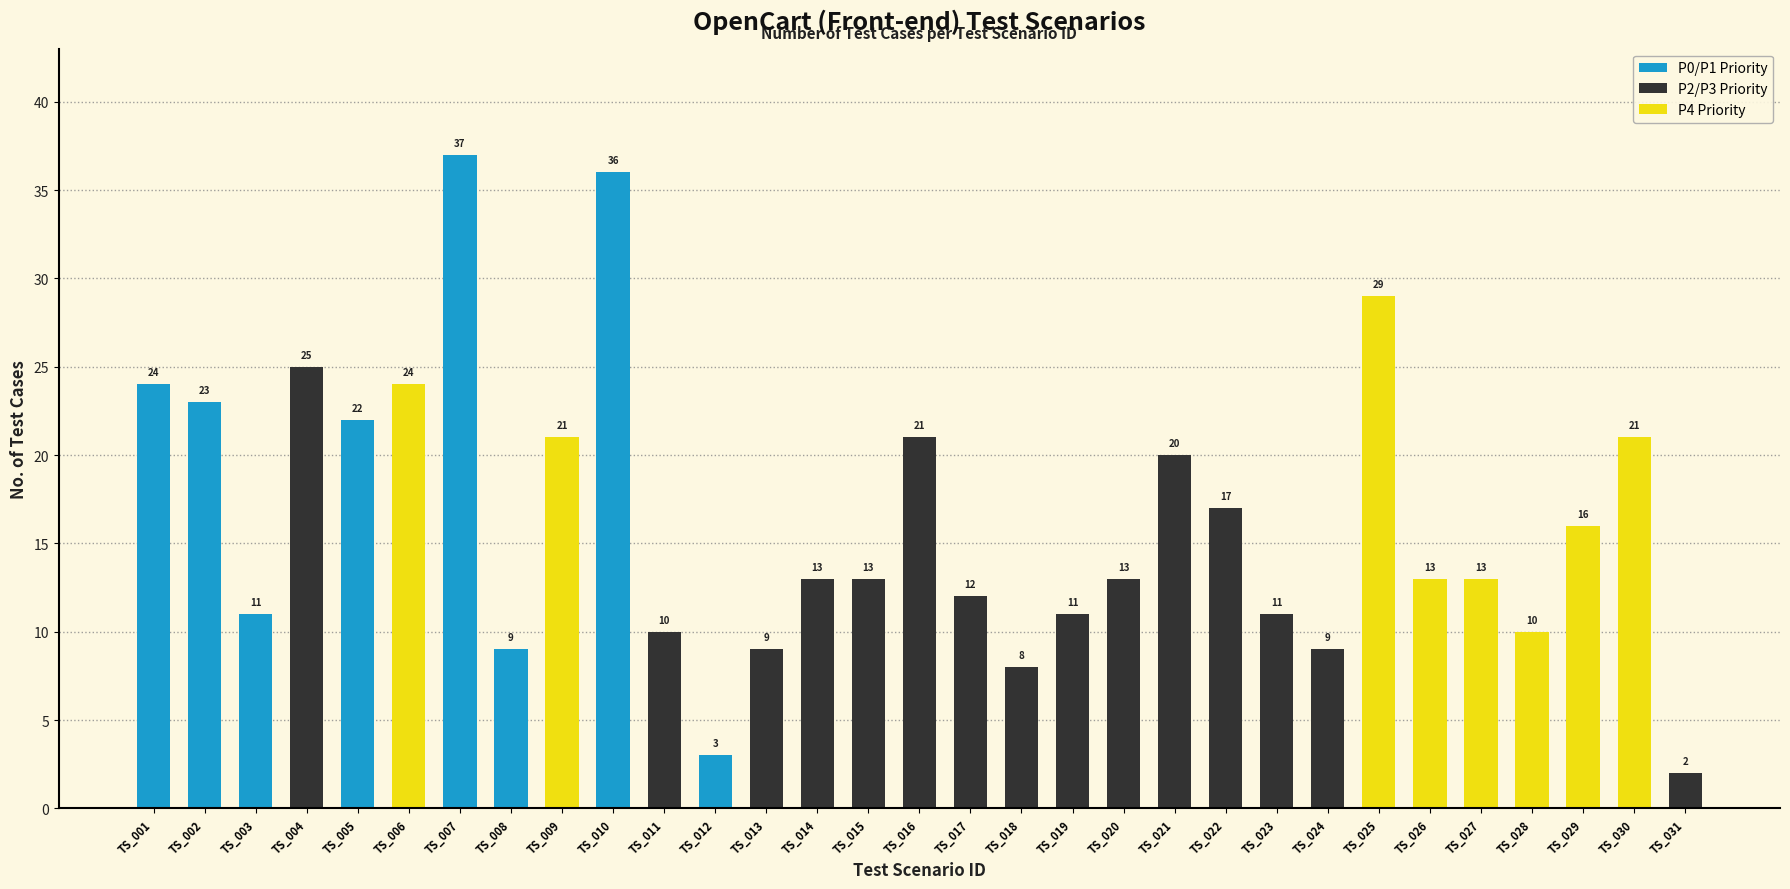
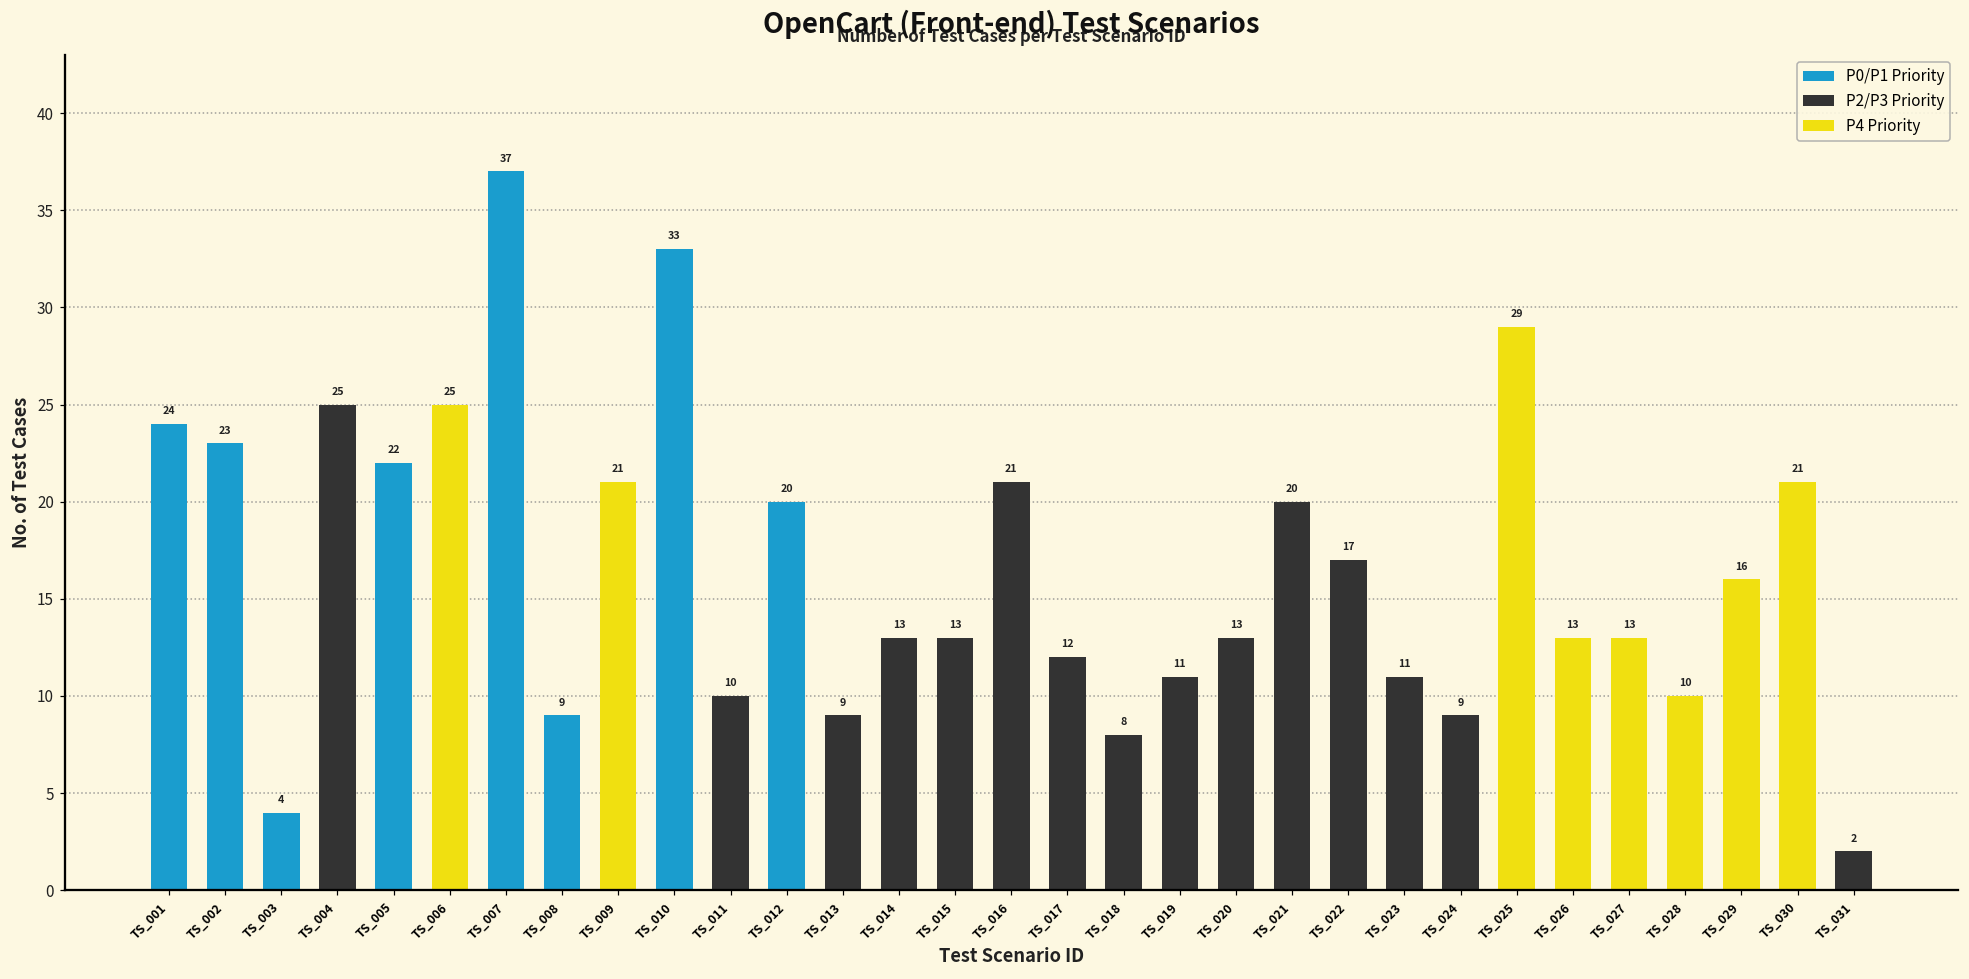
TS_003: 11 -> 4
TS_006: 24 -> 25
TS_010: 36 -> 33
TS_012: 3 -> 20
